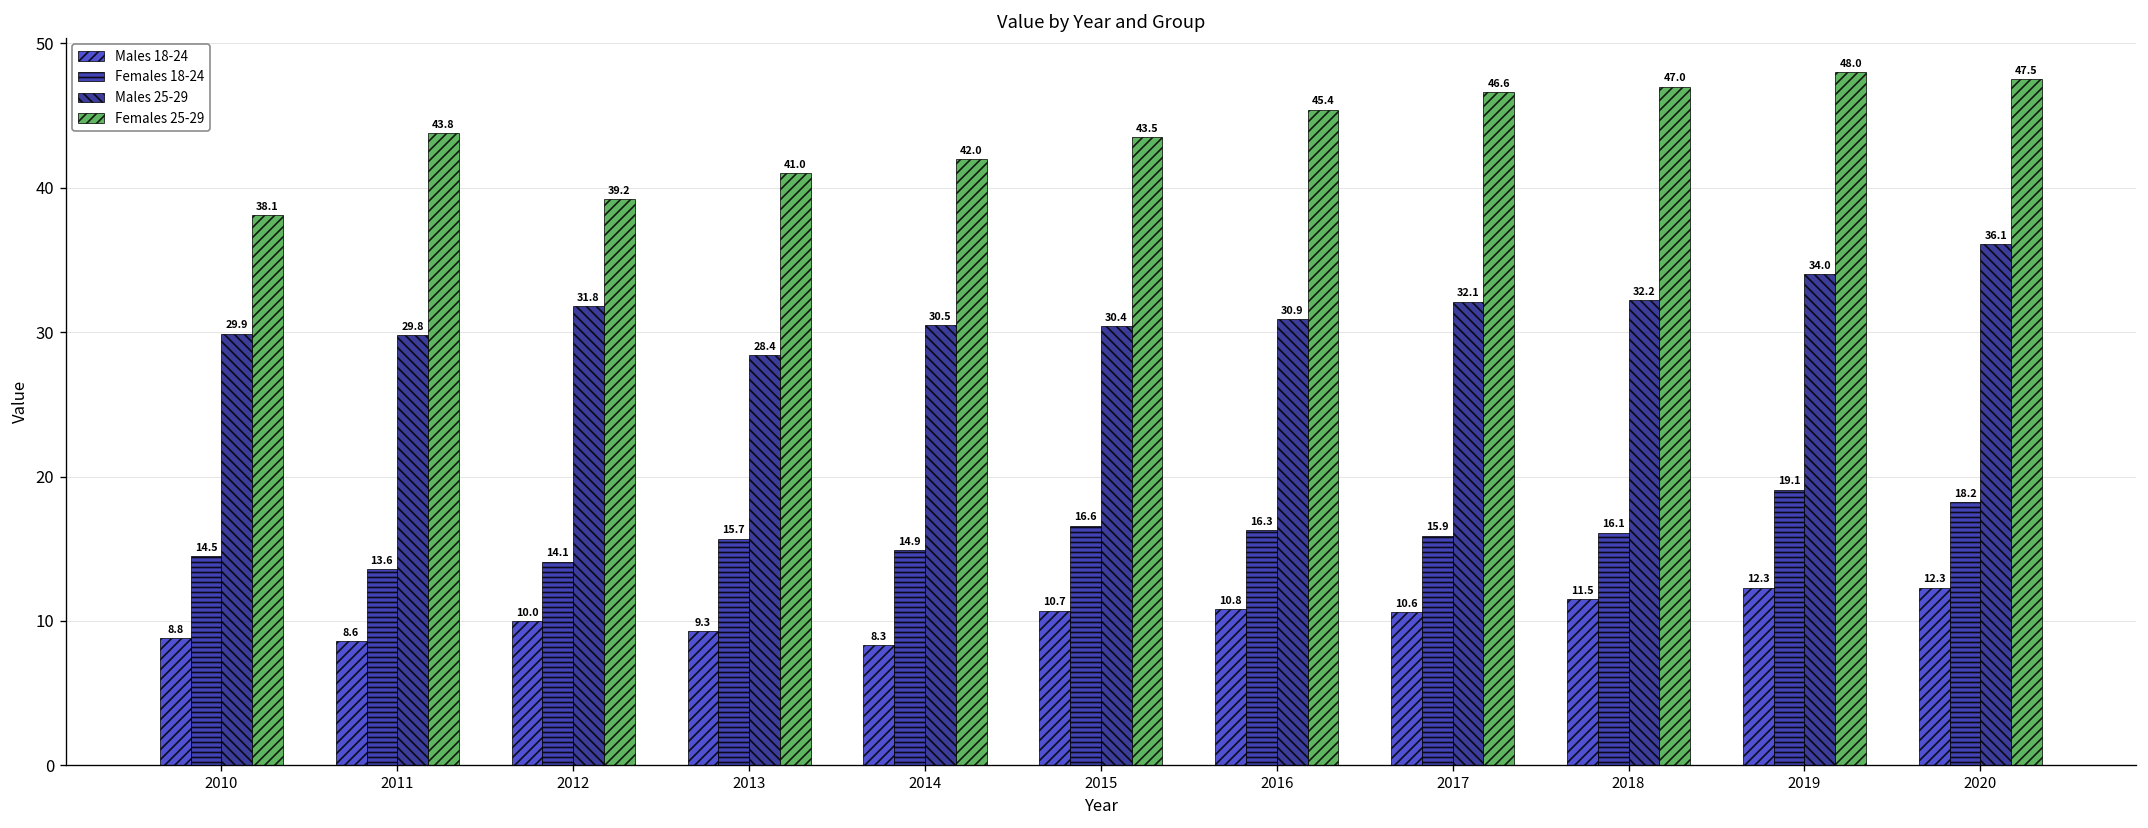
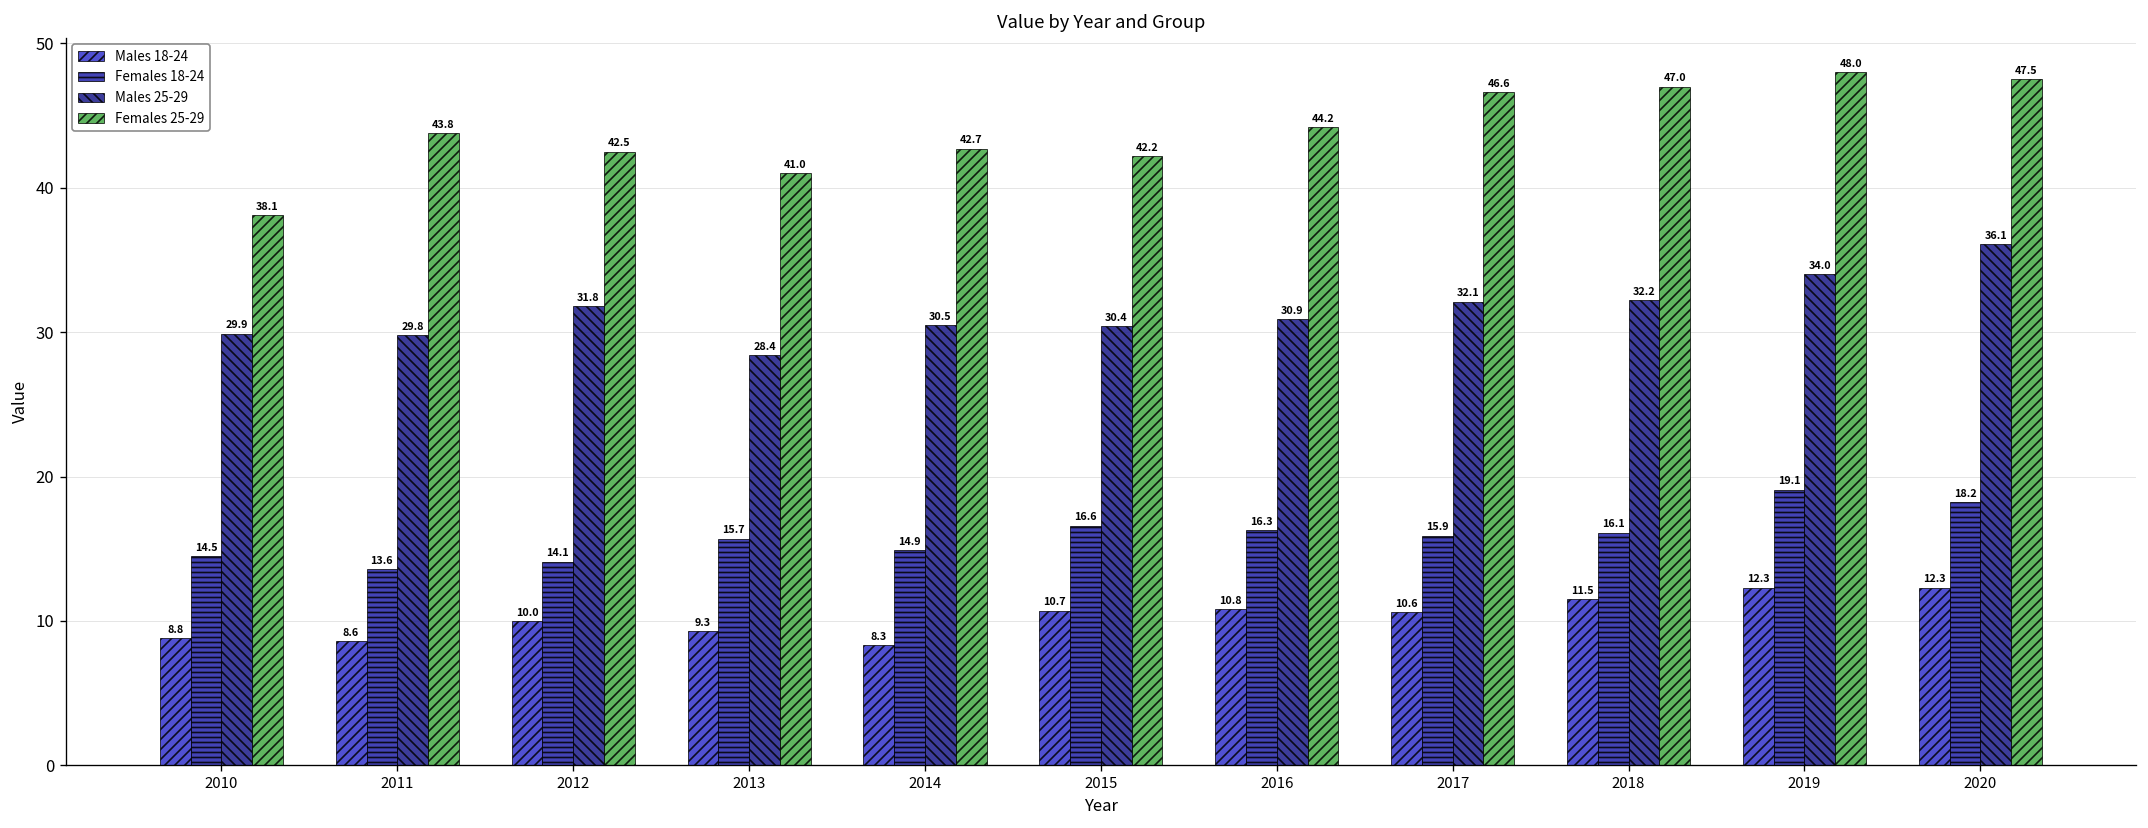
Females 25-29, 2012: 39.2 -> 42.5
Females 25-29, 2014: 42.0 -> 42.7
Females 25-29, 2015: 43.5 -> 42.2
Females 25-29, 2016: 45.4 -> 44.2
